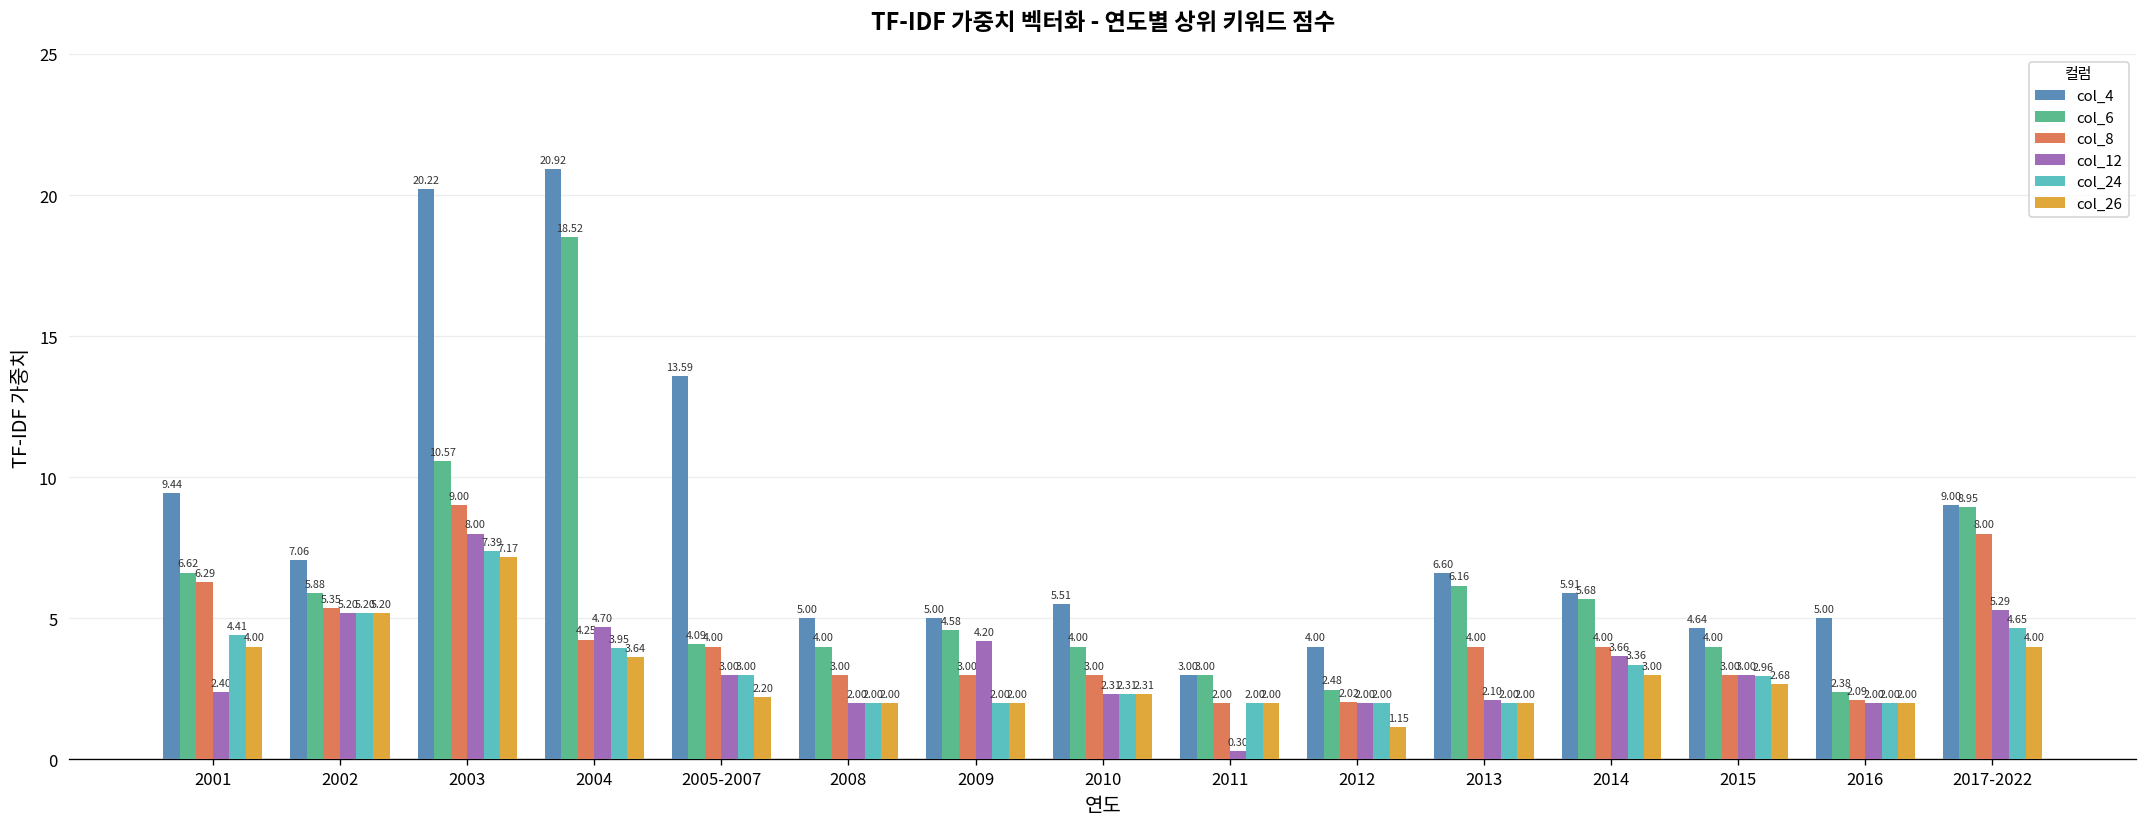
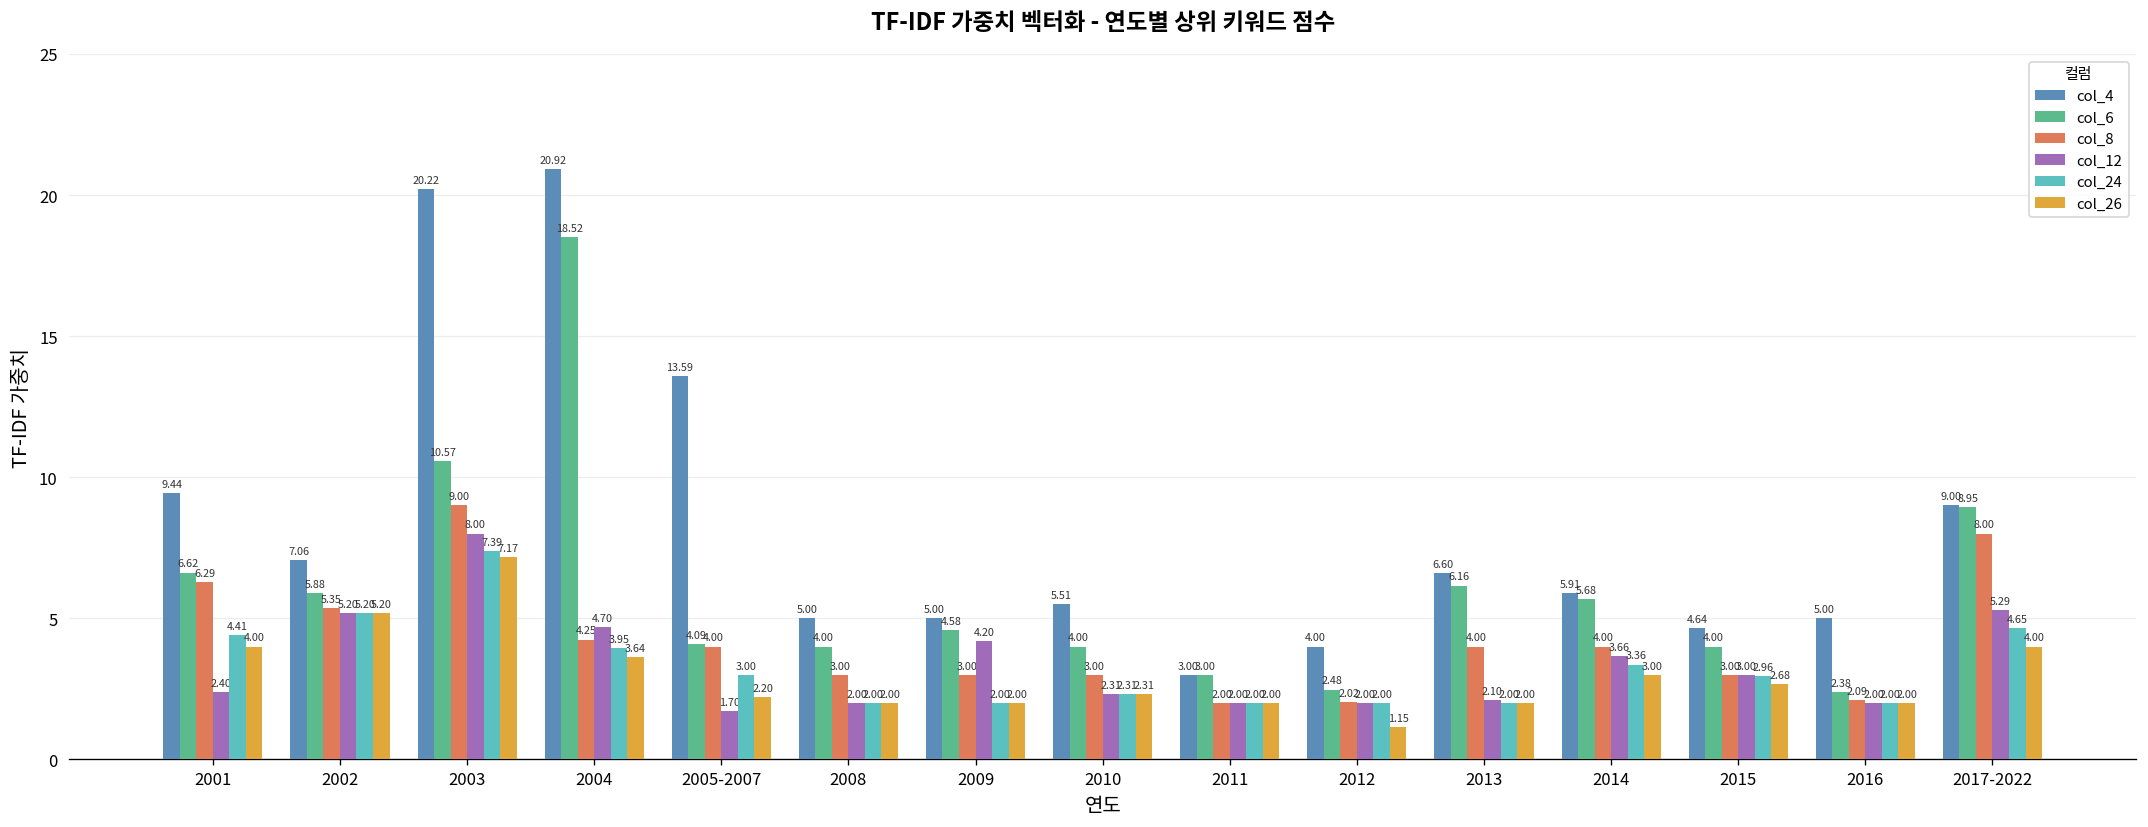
col_12, 2005-2007: 3.00 -> 1.70
col_12, 2011: 0.30 -> 2.00
